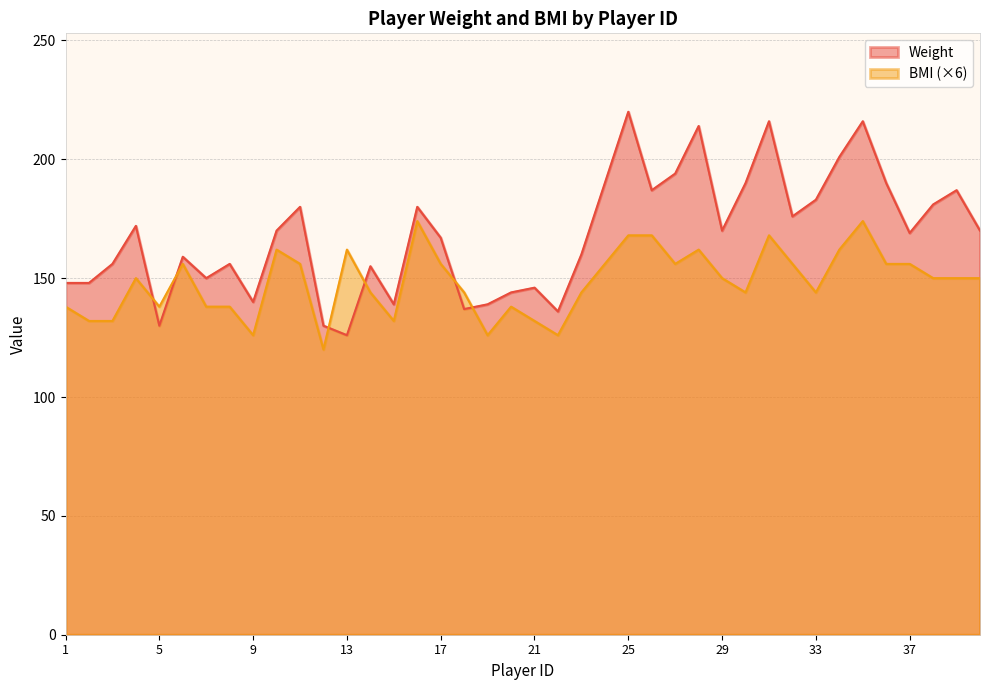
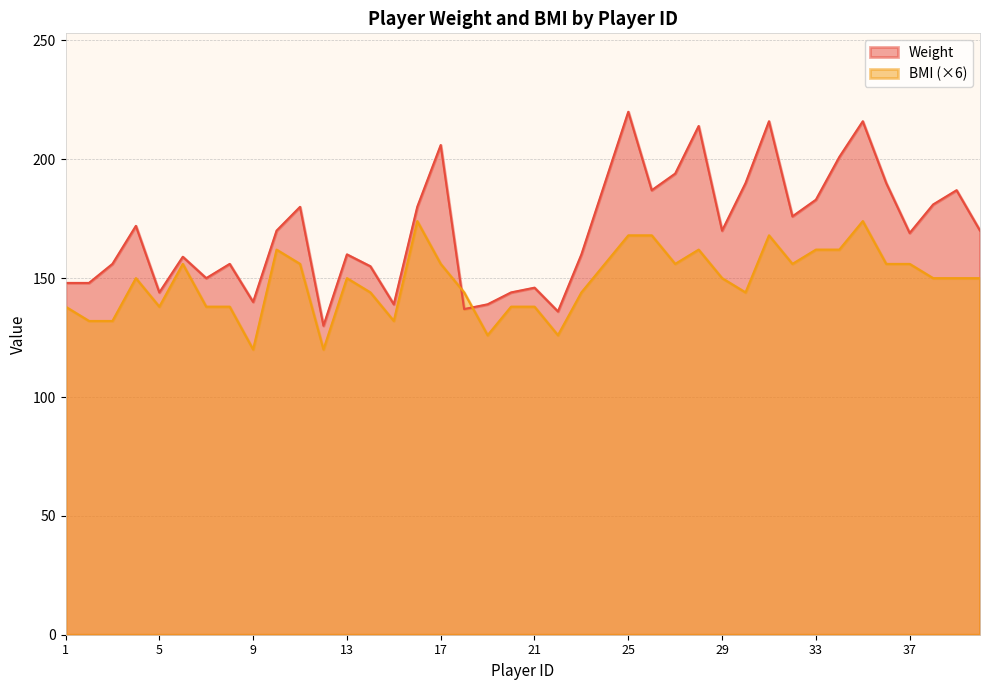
Weight, 5: 130 -> 144
BMI (×6), 9: 126 -> 120
Weight, 13: 126 -> 160
BMI (×6), 13: 162 -> 150
Weight, 17: 167 -> 206
BMI (×6), 21: 132 -> 138
BMI (×6), 33: 144 -> 162
